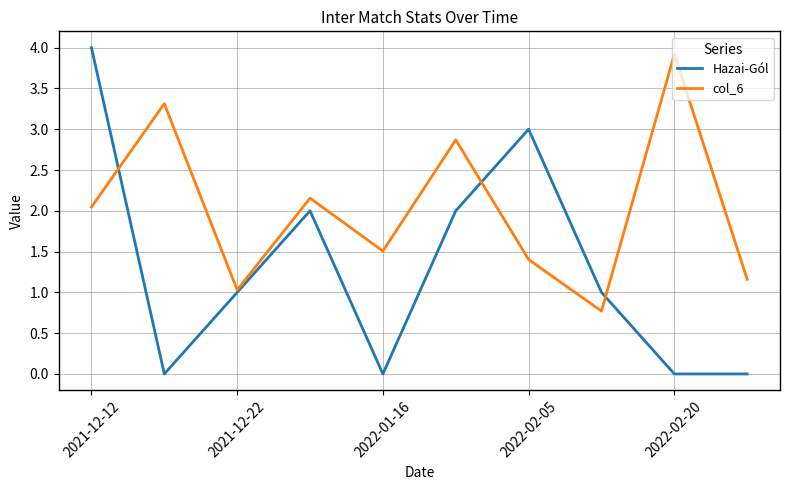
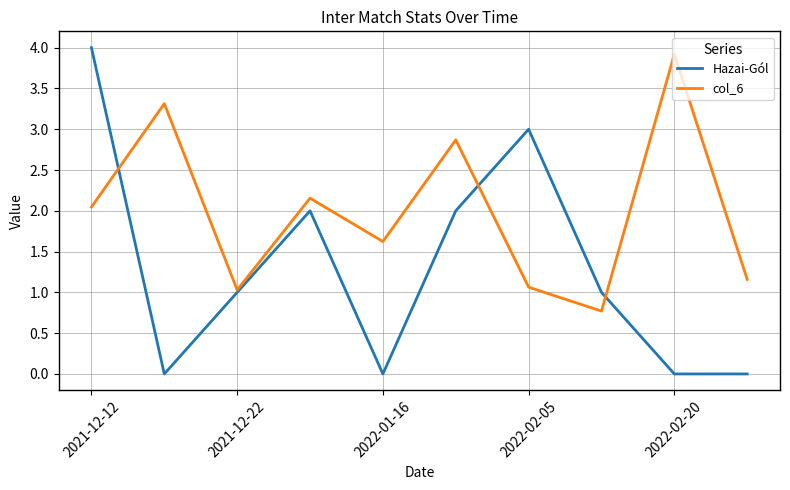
col_6, 2022-01-16: 1.5 -> 1.6
col_6, 2022-02-05: 1.4 -> 1.1
